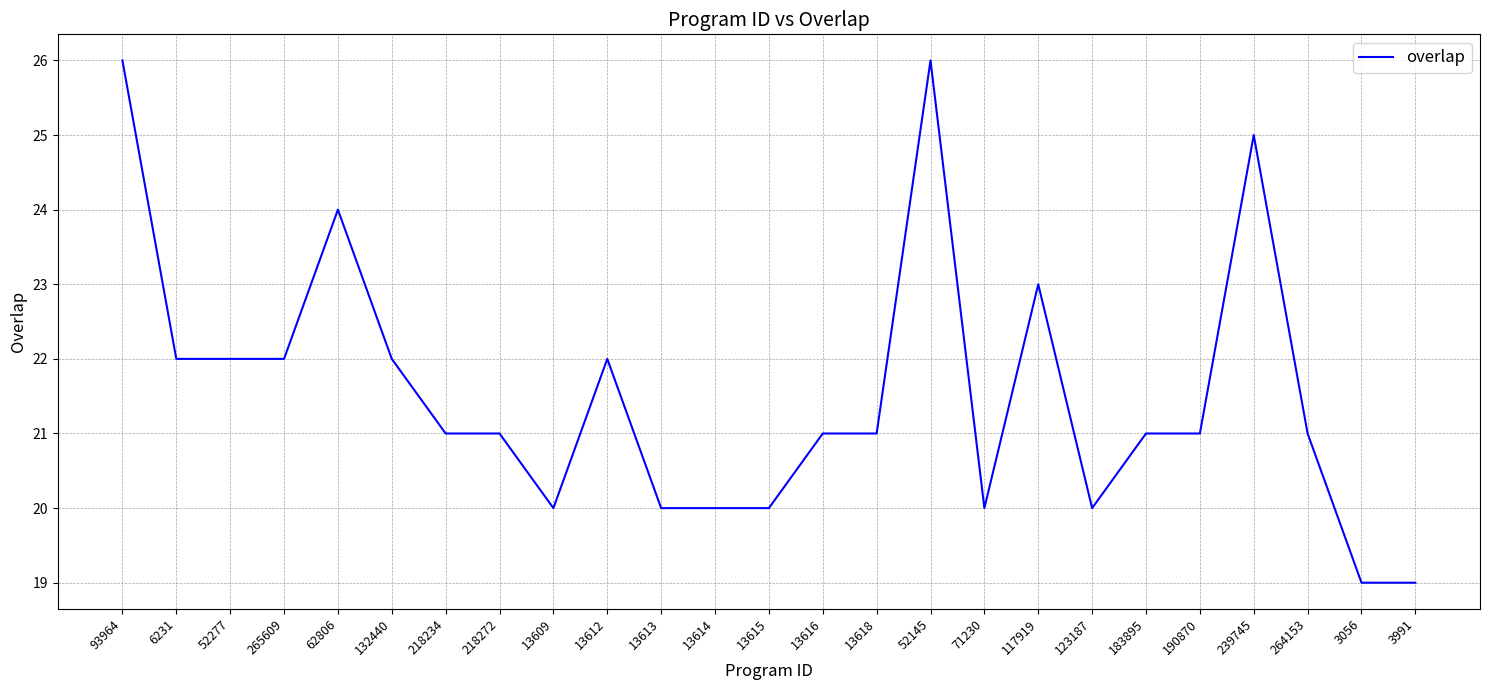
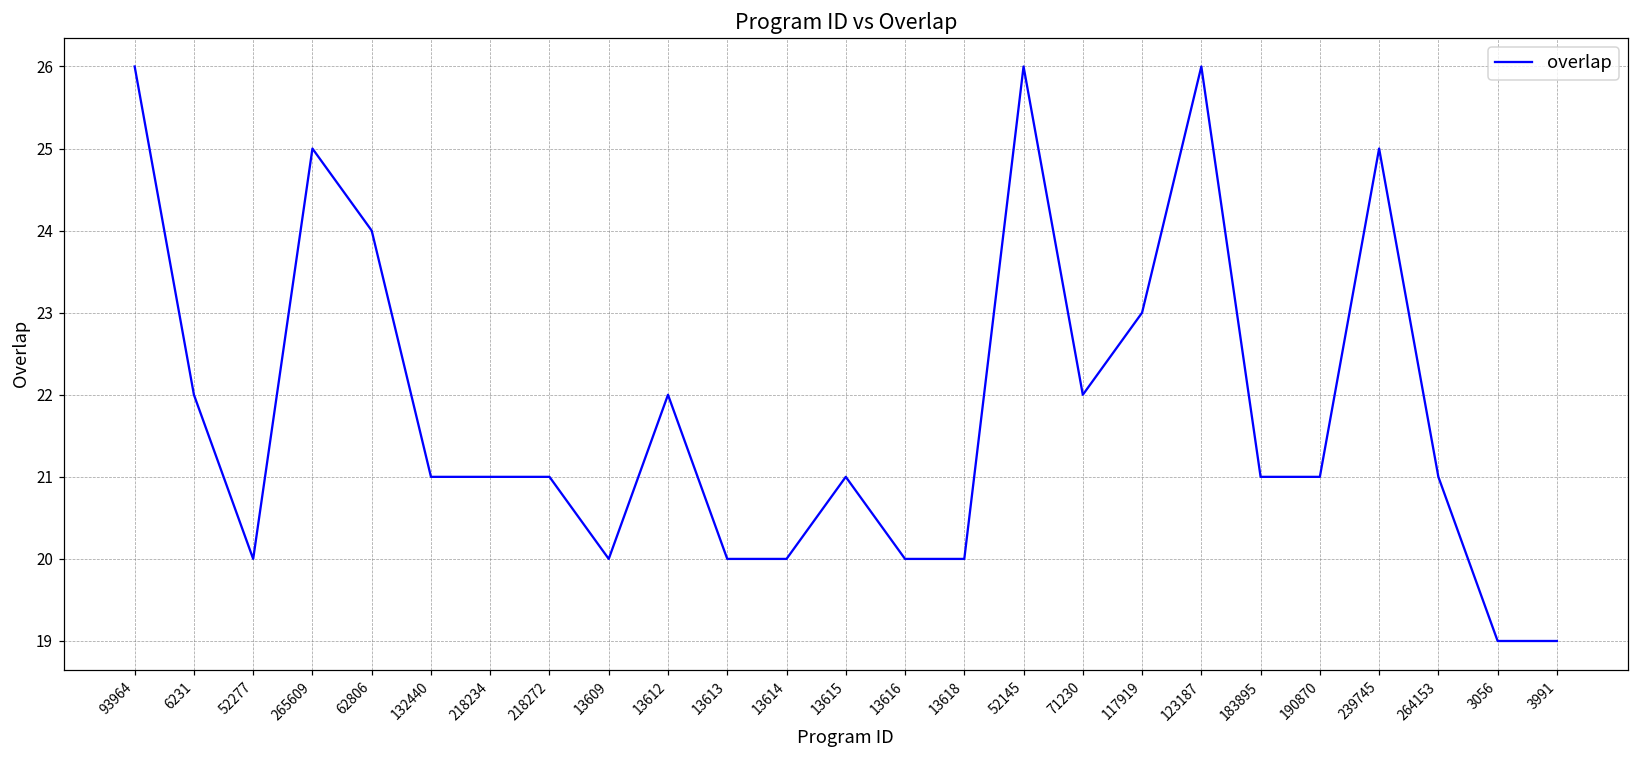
52277: 22 -> 20
265609: 22 -> 25
132440: 22 -> 21
13615: 20 -> 21
13616: 21 -> 20
13618: 21 -> 20
71230: 20 -> 22
123187: 20 -> 26
